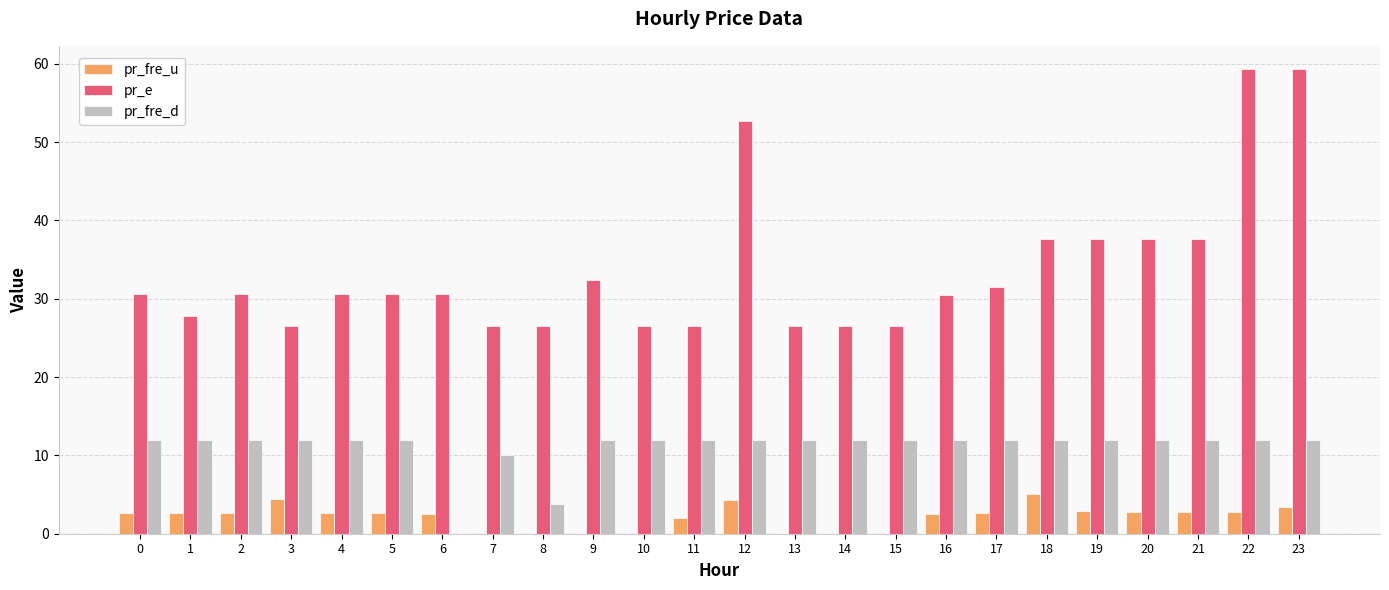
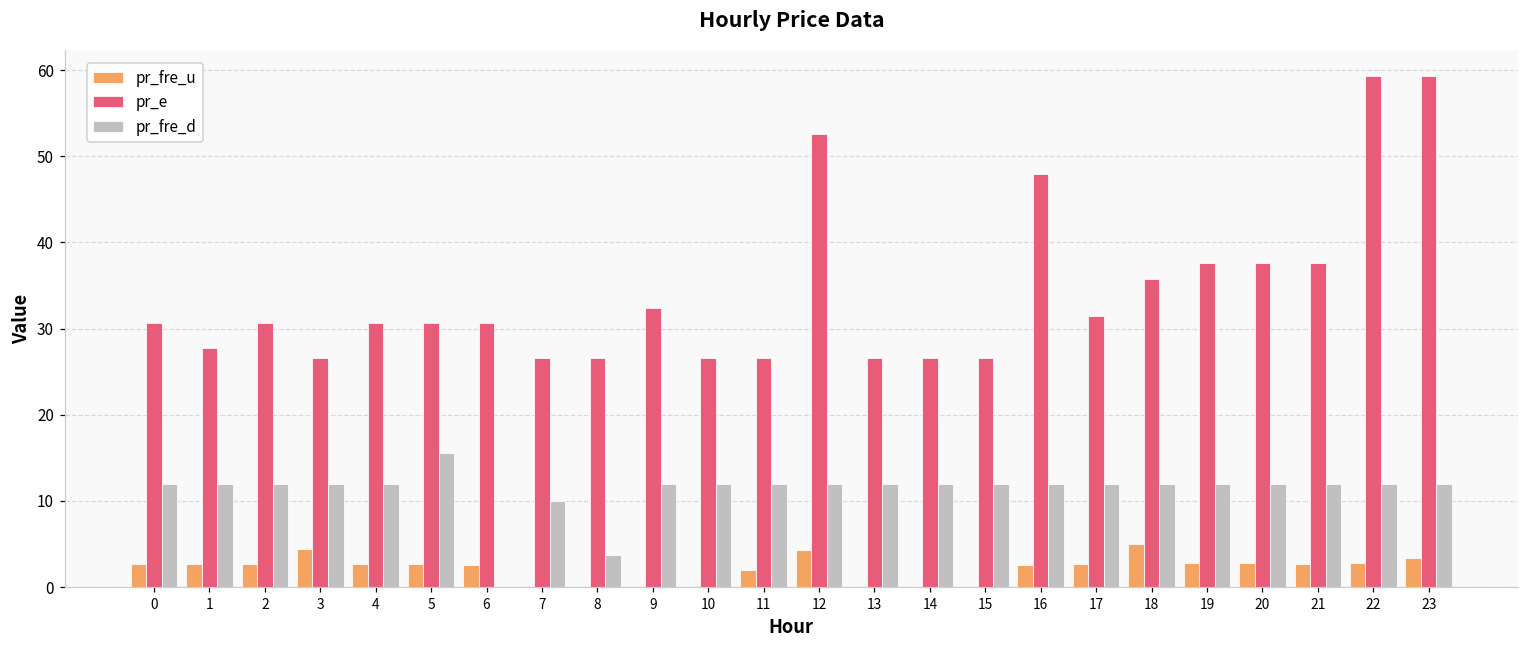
pr_fre_d, 5: 12 -> 16
pr_e, 16: 30 -> 48
pr_e, 18: 38 -> 36
